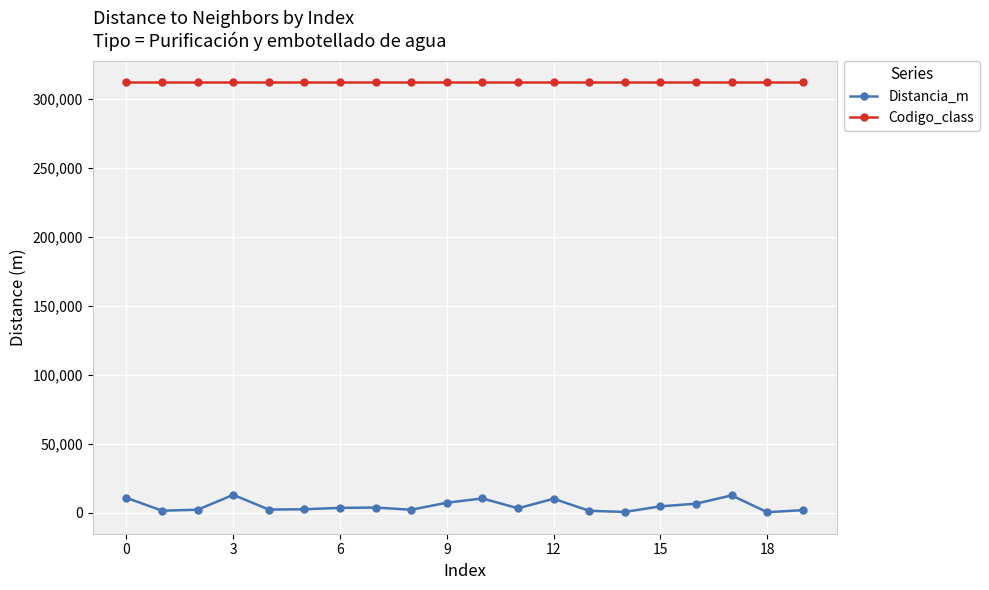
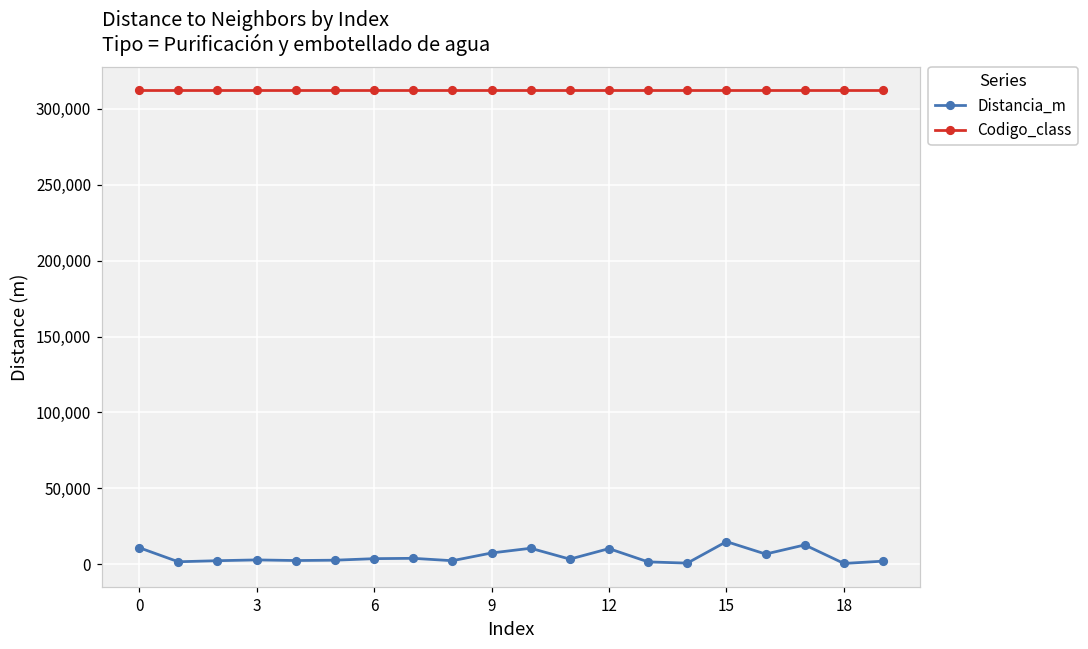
Distancia_m, 3: 13,000 -> 3,000
Distancia_m, 15: 5,000 -> 15,000
